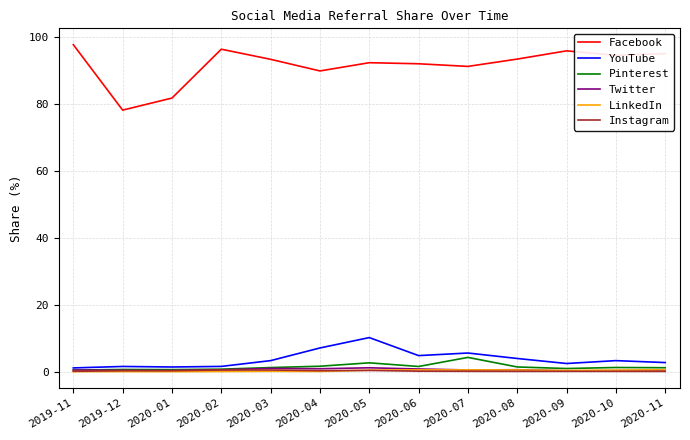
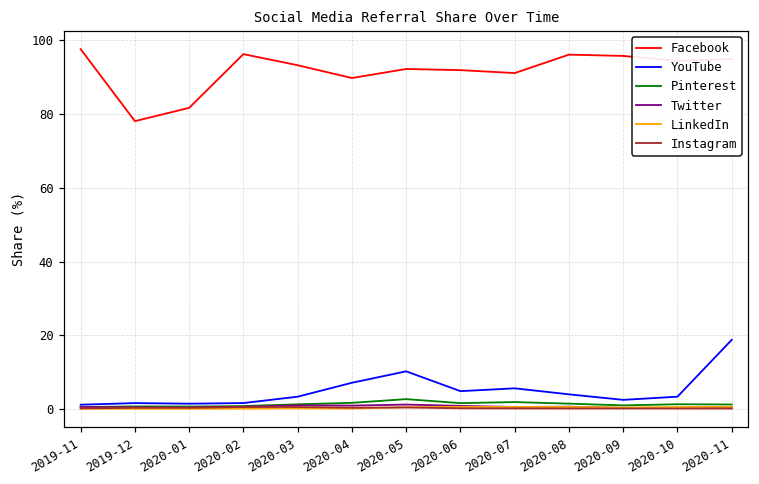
Pinterest, 2020-07: 4 -> 2
Facebook, 2020-08: 93 -> 96
YouTube, 2020-11: 3 -> 19
